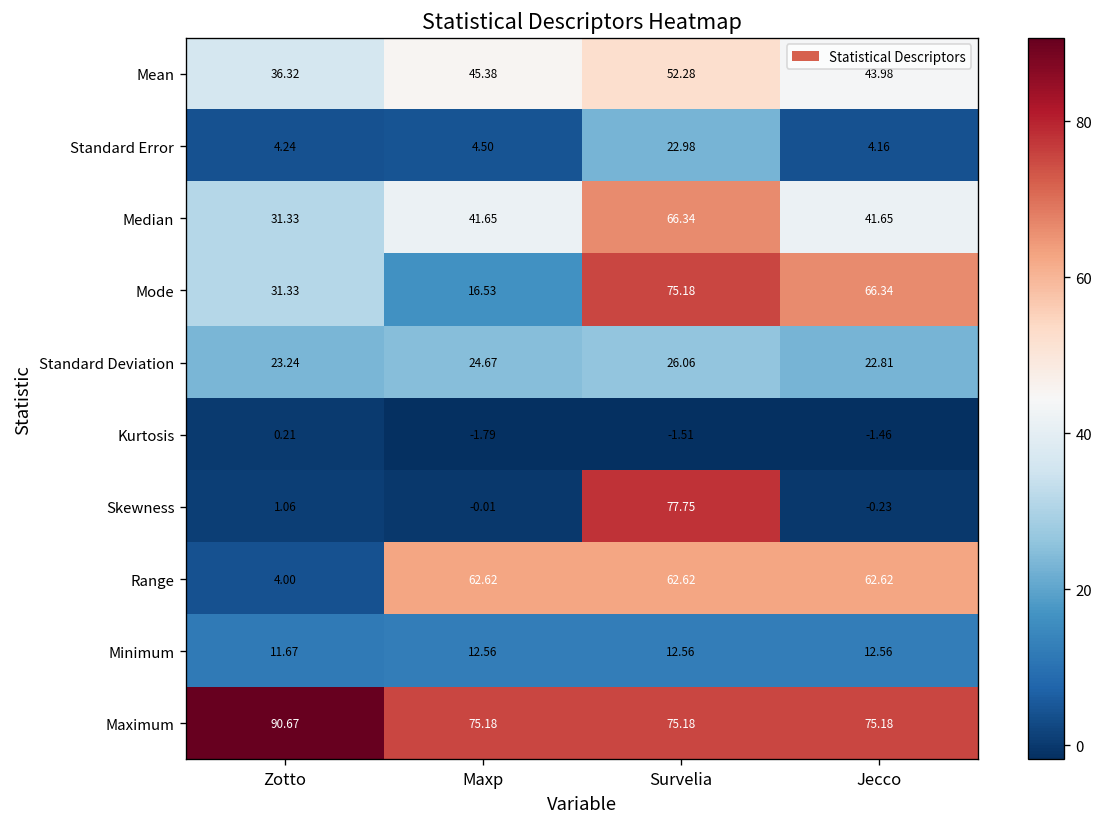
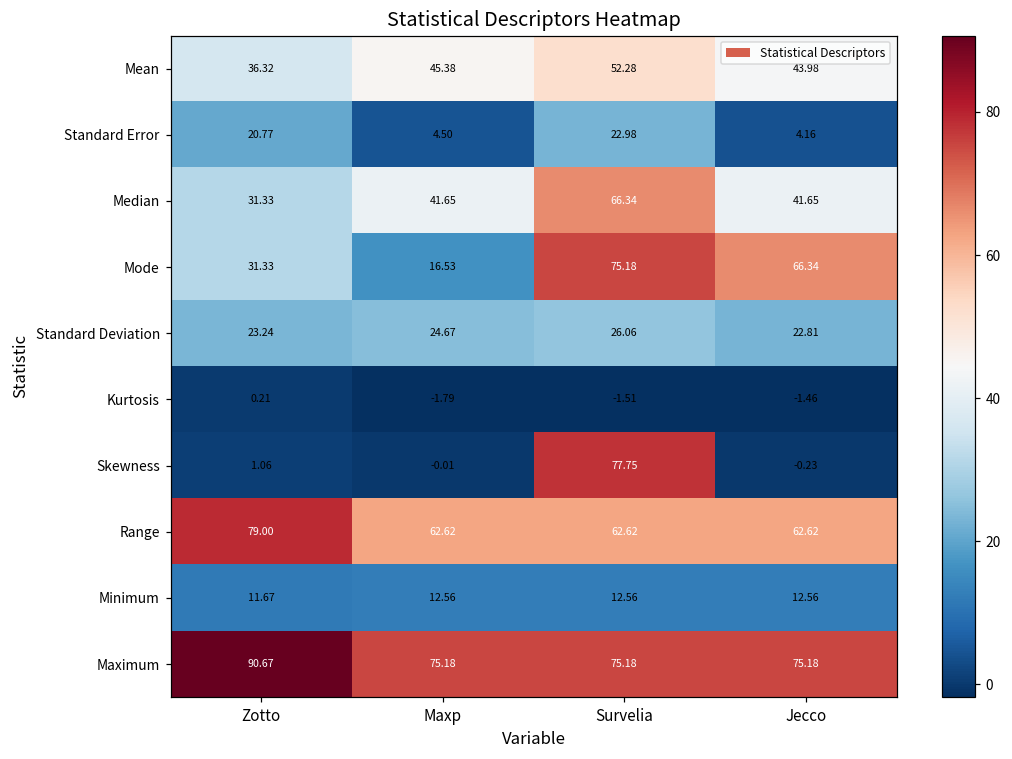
Standard Error, Zotto: 4.24 -> 20.77
Range, Zotto: 4.00 -> 79.00
